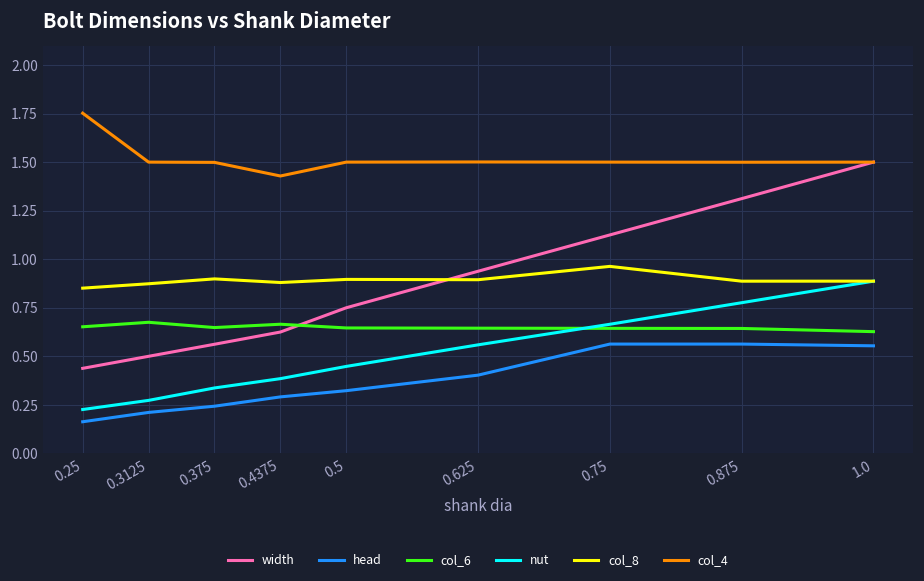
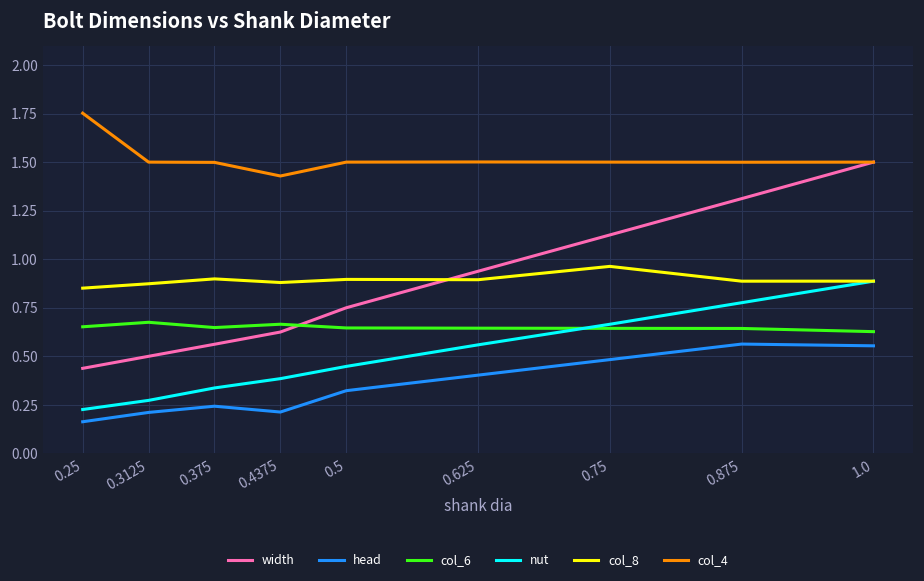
head, 0.4375: 0.29 -> 0.21
head, 0.75: 0.56 -> 0.48
